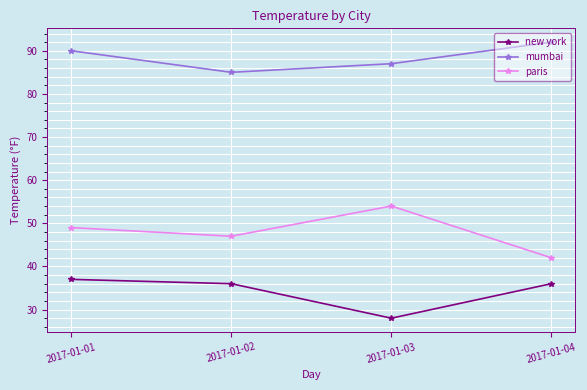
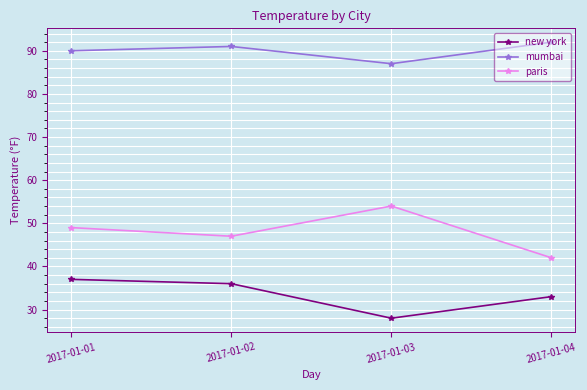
mumbai, 2017-01-02: 85 -> 91
new york, 2017-01-04: 36 -> 33
